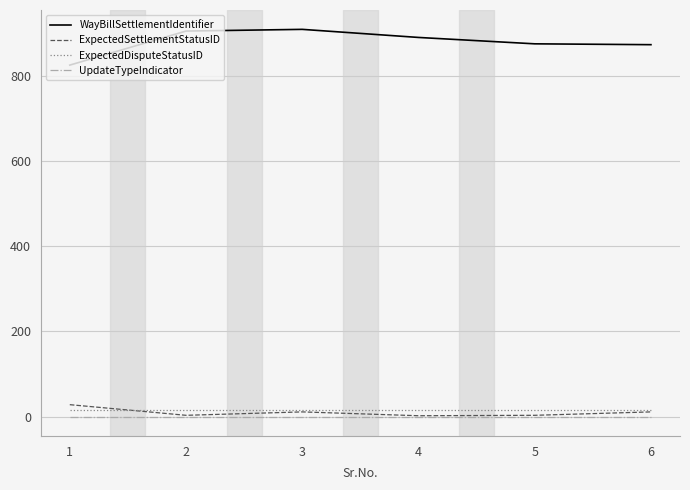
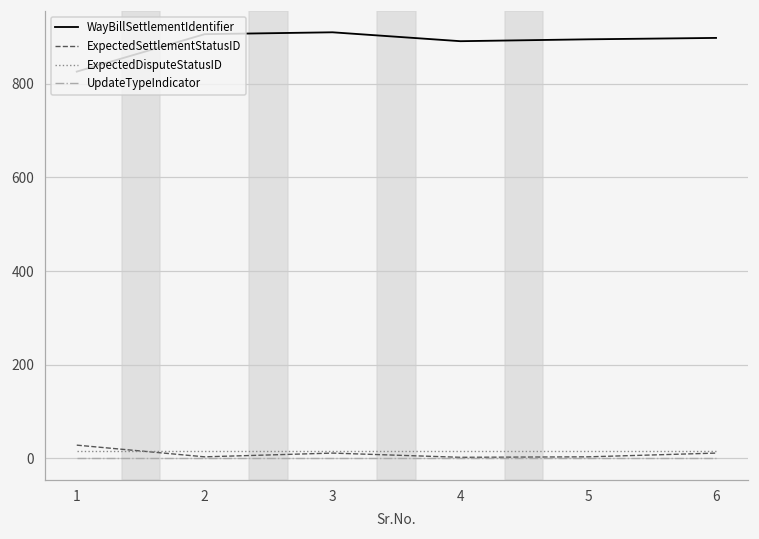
WayBillSettlementIdentifier, 5: 880 -> 900
WayBillSettlementIdentifier, 6: 870 -> 900
